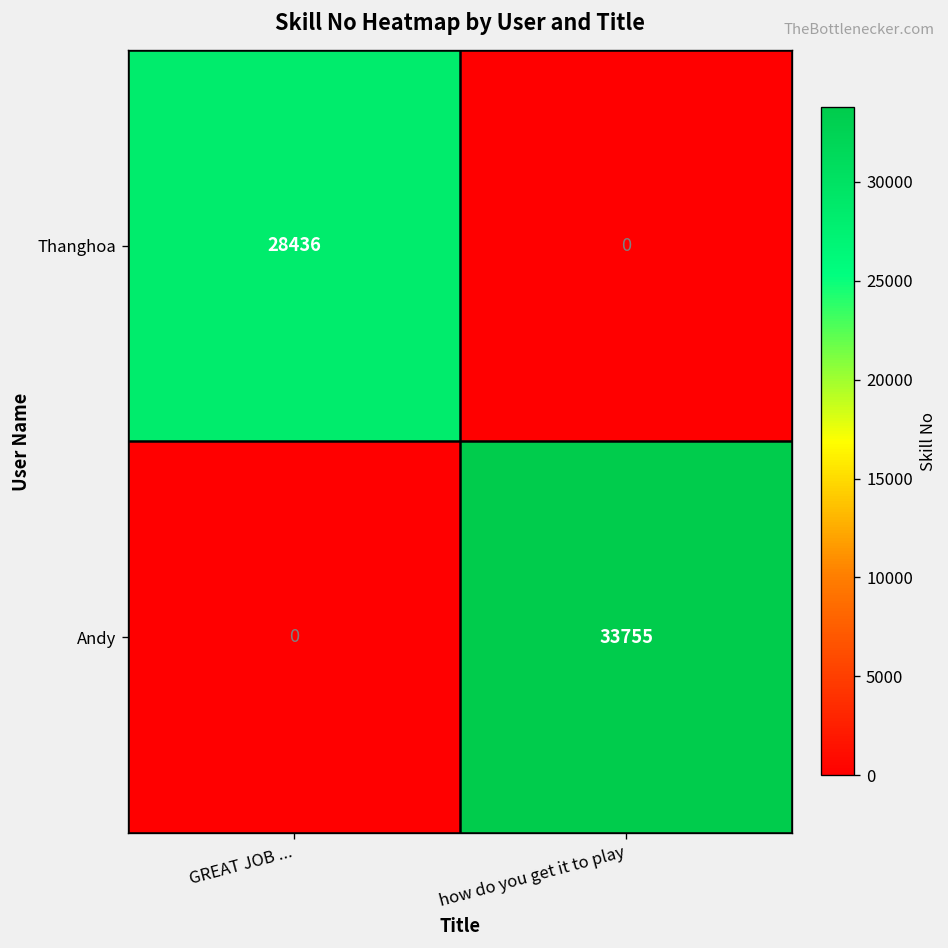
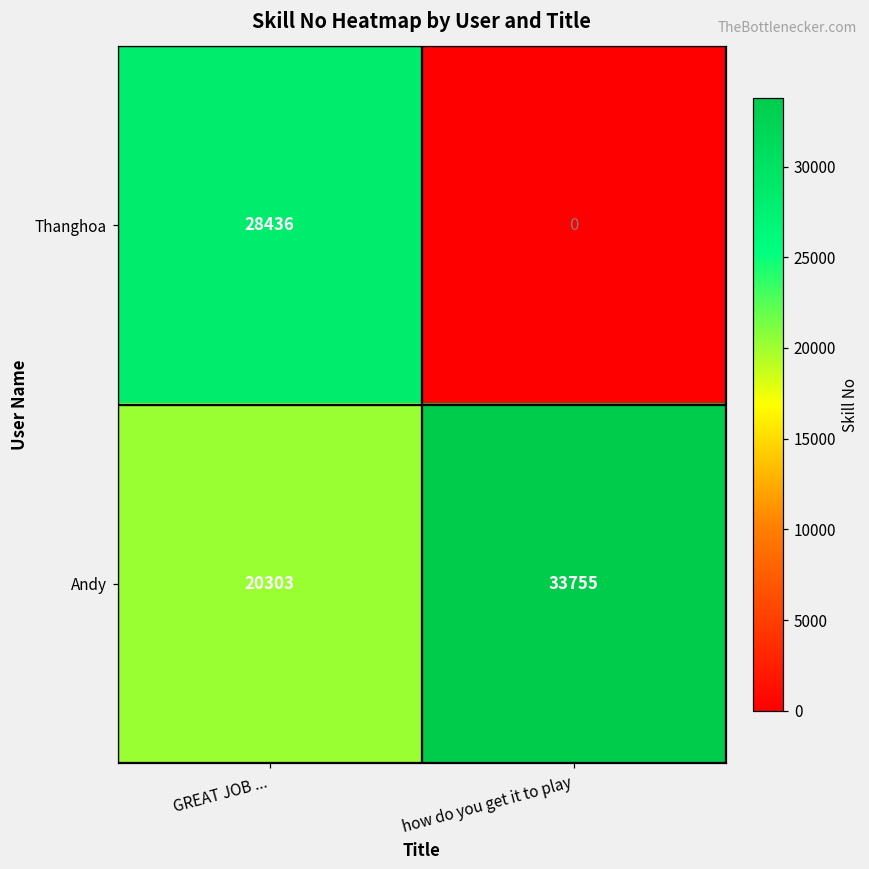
Andy, GREAT JOB ...: 0 -> 20303
